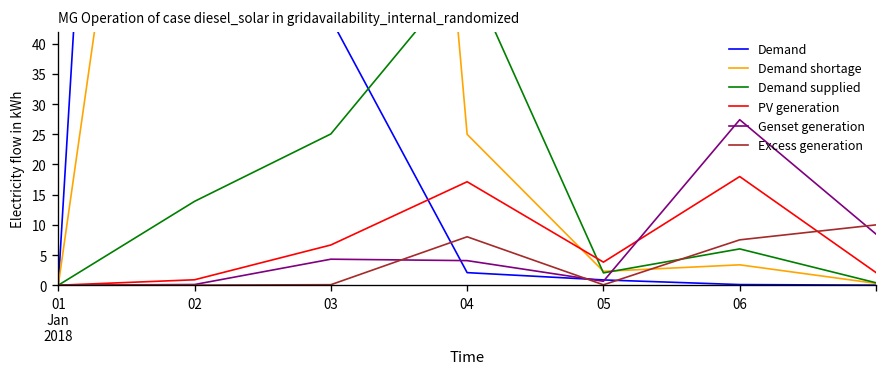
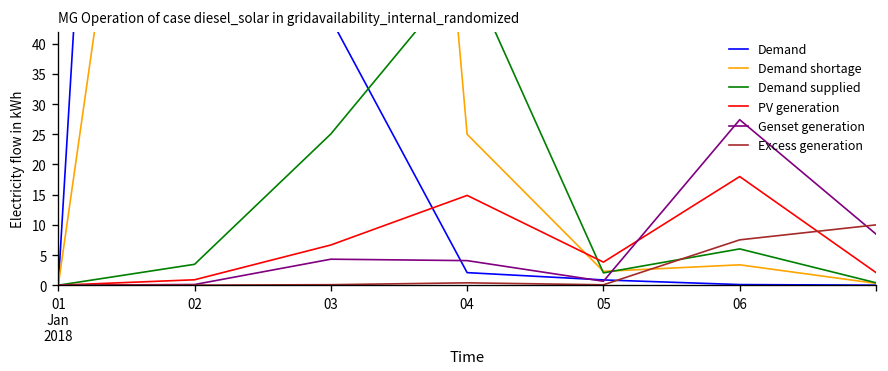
Demand supplied, 02: 14 -> 3
PV generation, 04: 17 -> 15
Excess generation, 04: 8 -> 0
